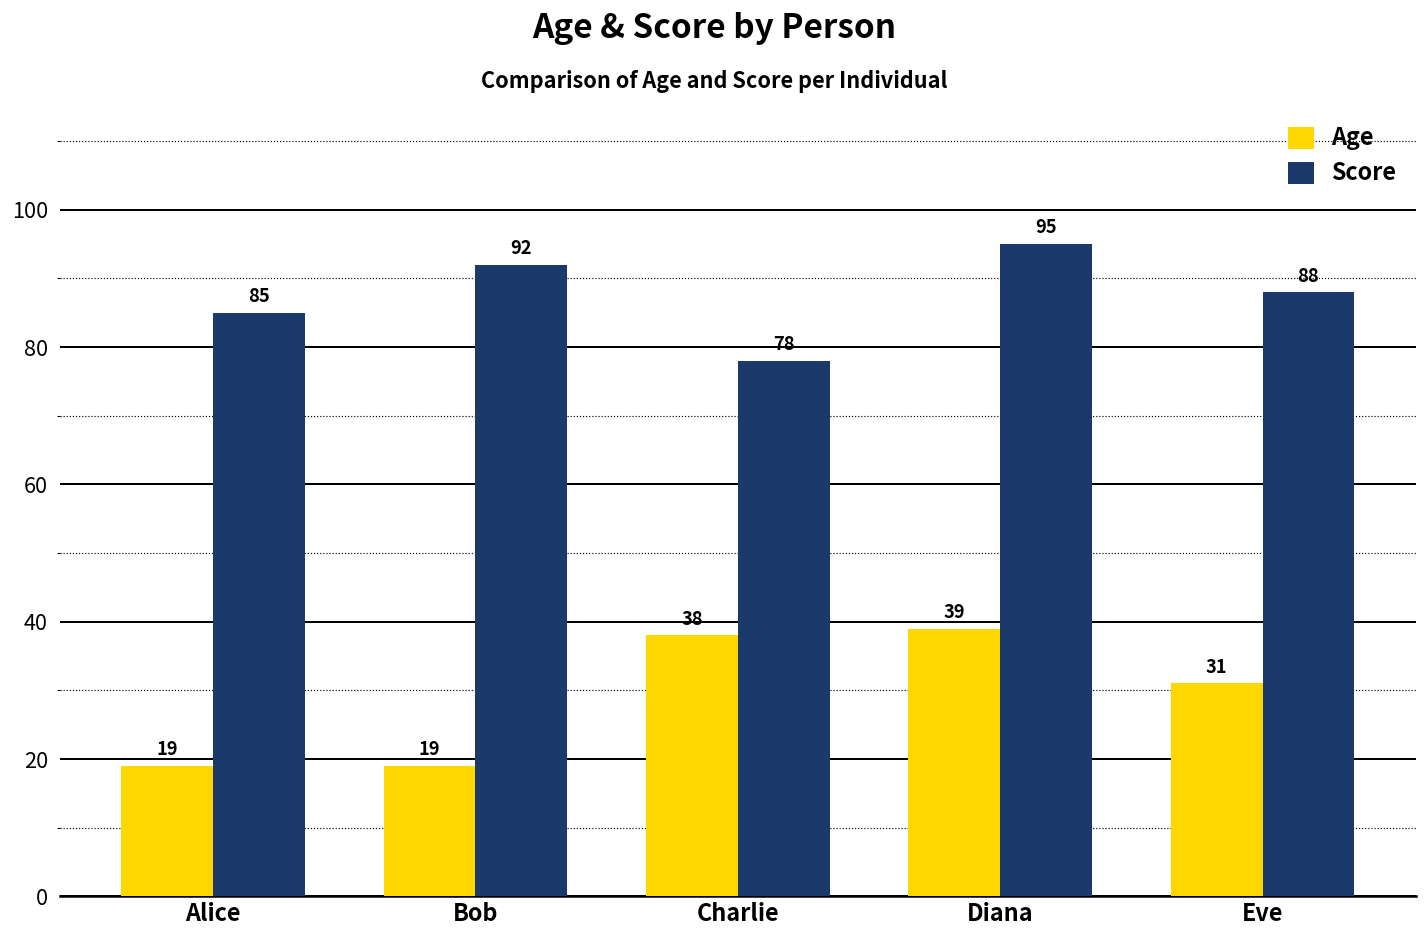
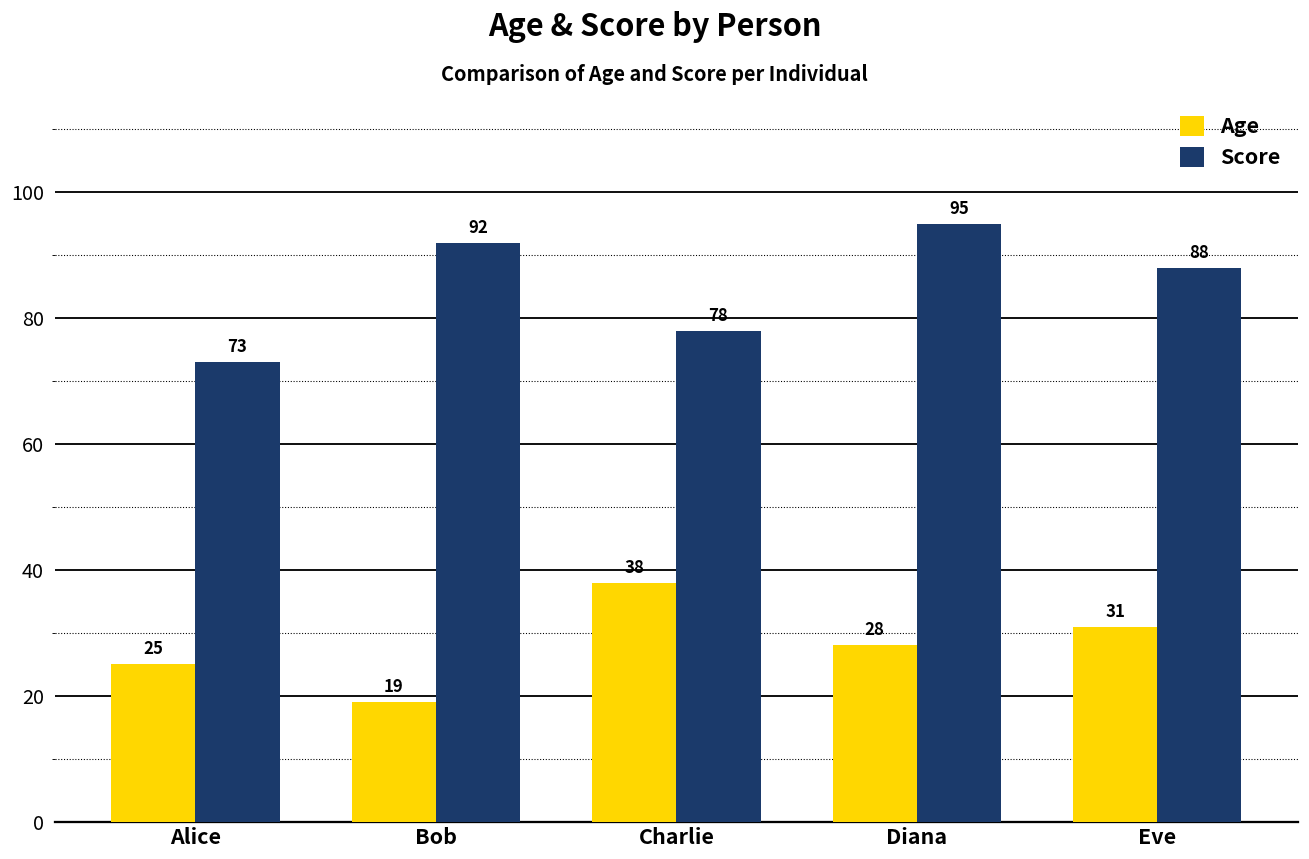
Age, Alice: 19 -> 25
Score, Alice: 85 -> 73
Age, Diana: 39 -> 28
